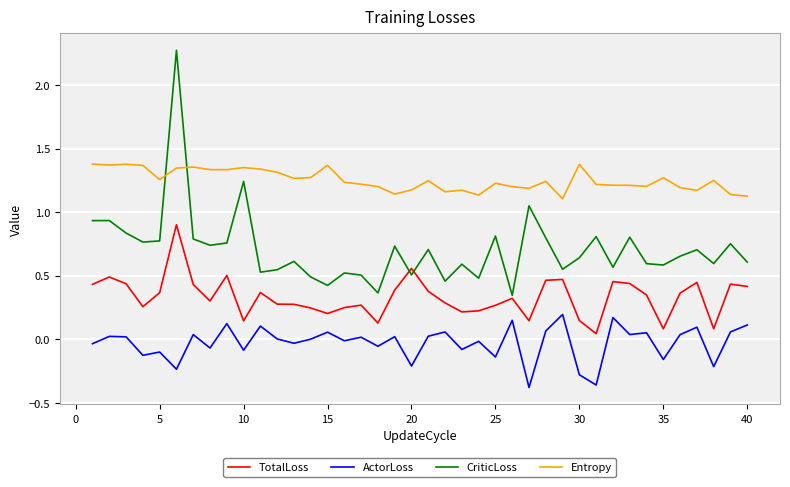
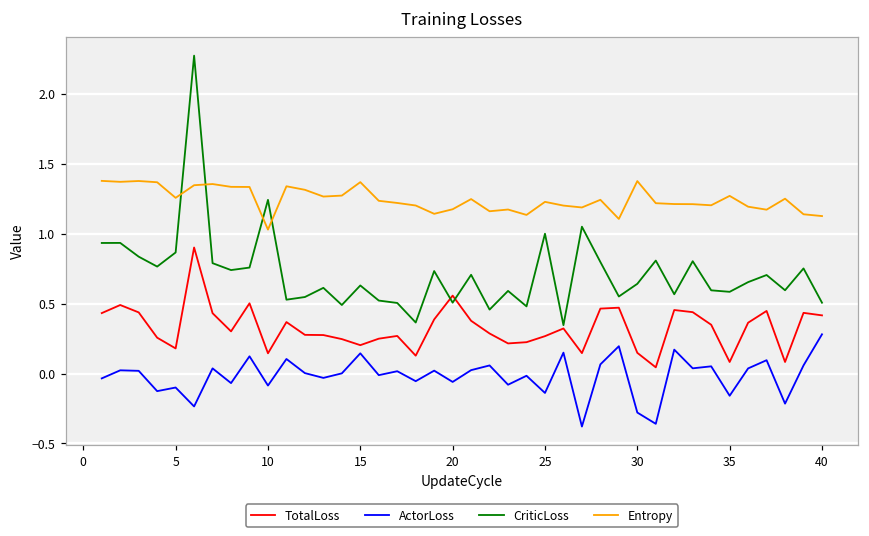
TotalLoss, 5: 0.37 -> 0.18
CriticLoss, 5: 0.77 -> 0.87
Entropy, 10: 1.35 -> 1.03
ActorLoss, 15: 0.06 -> 0.14
CriticLoss, 15: 0.42 -> 0.63
ActorLoss, 20: -0.21 -> -0.06
CriticLoss, 25: 0.81 -> 1.00
ActorLoss, 40: 0.11 -> 0.28
CriticLoss, 40: 0.61 -> 0.51
